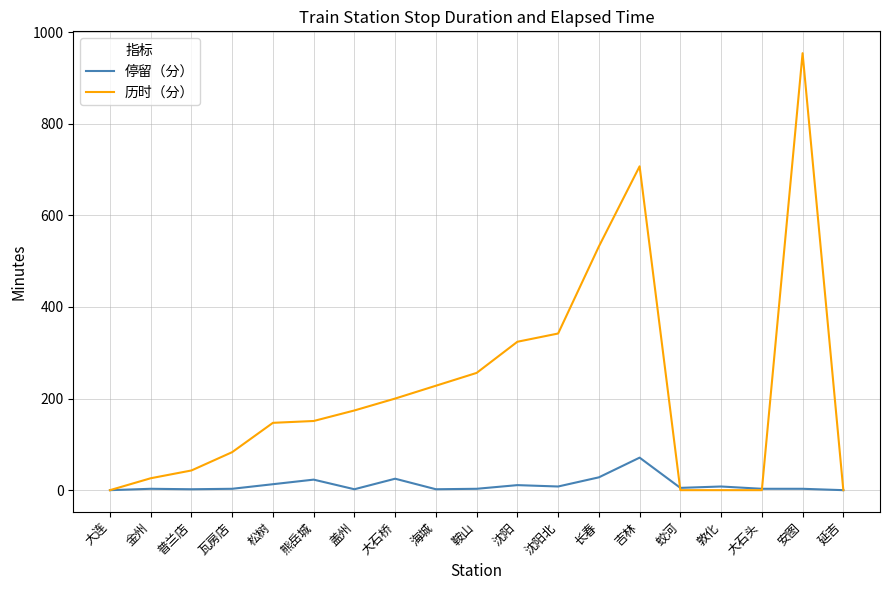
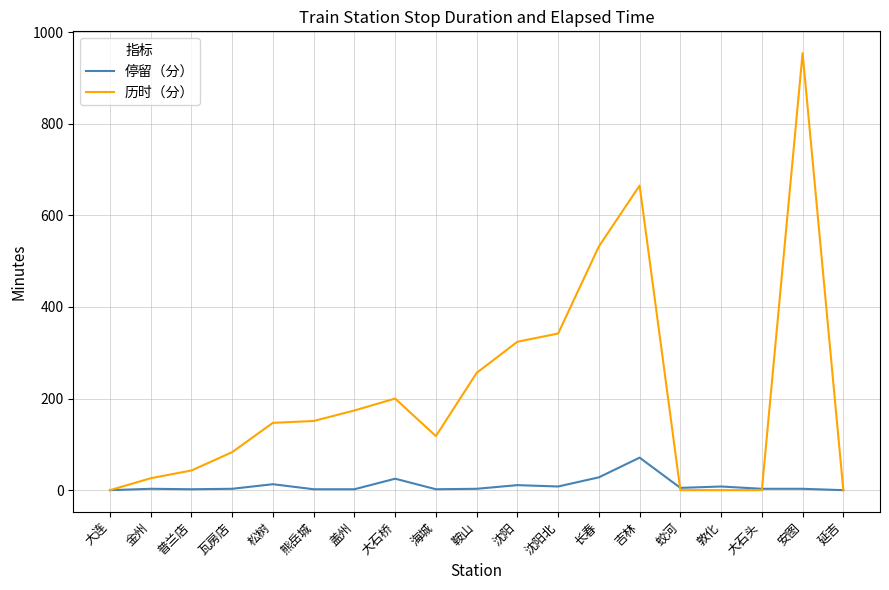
停留（分）, 熊岳城: 20 -> 0
历时（分）, 海城: 230 -> 120
历时（分）, 吉林: 710 -> 670
